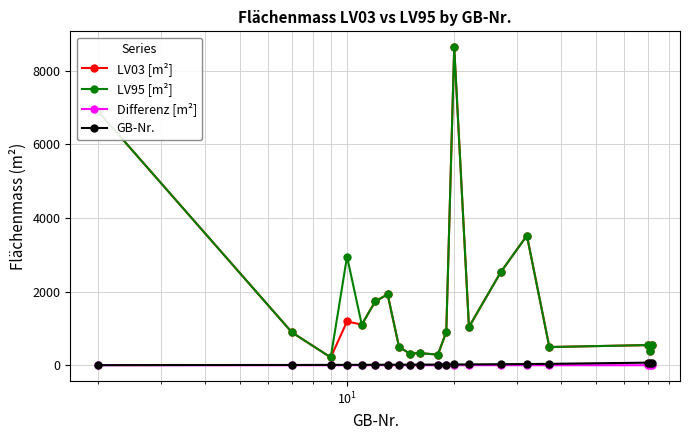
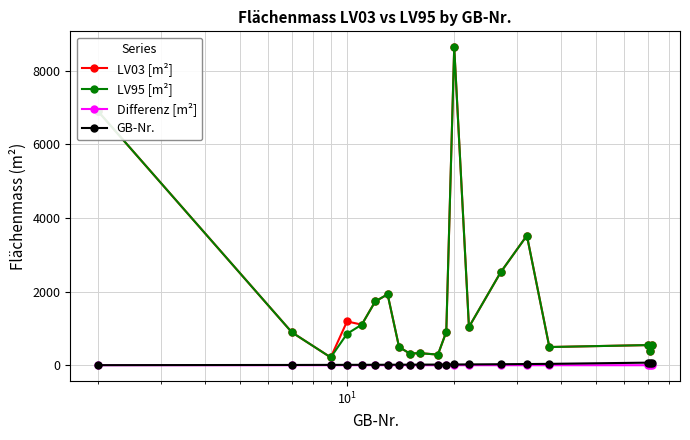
LV95 [m²], 10^1: 3000 -> 900
